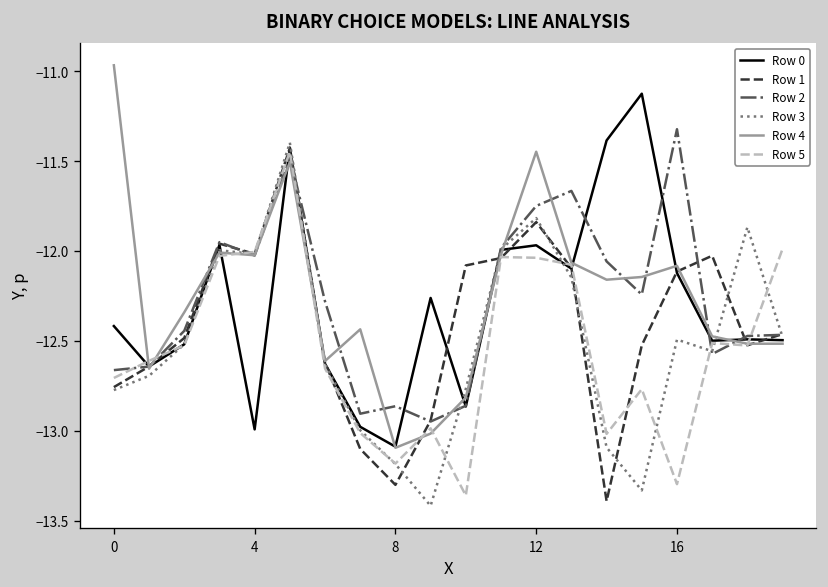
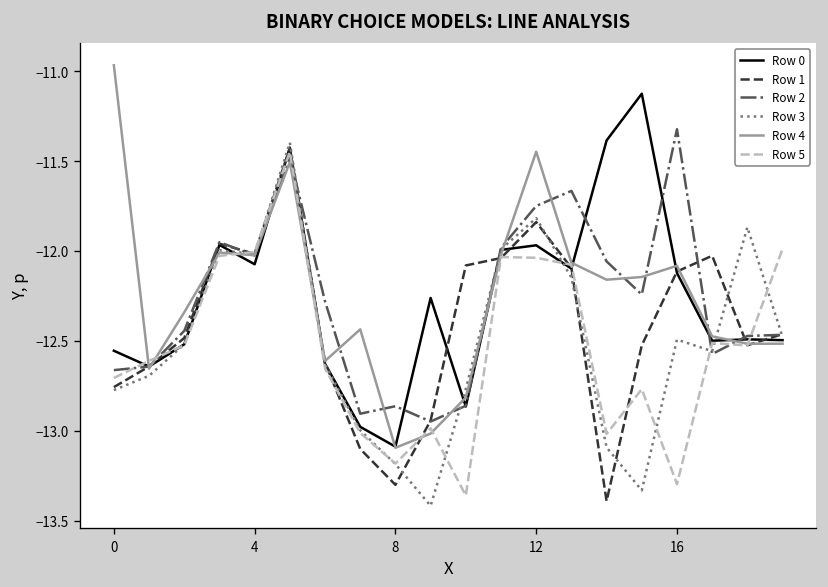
Row 0, 0: -12.42 -> -12.56
Row 0, 4: -12.99 -> -12.07
